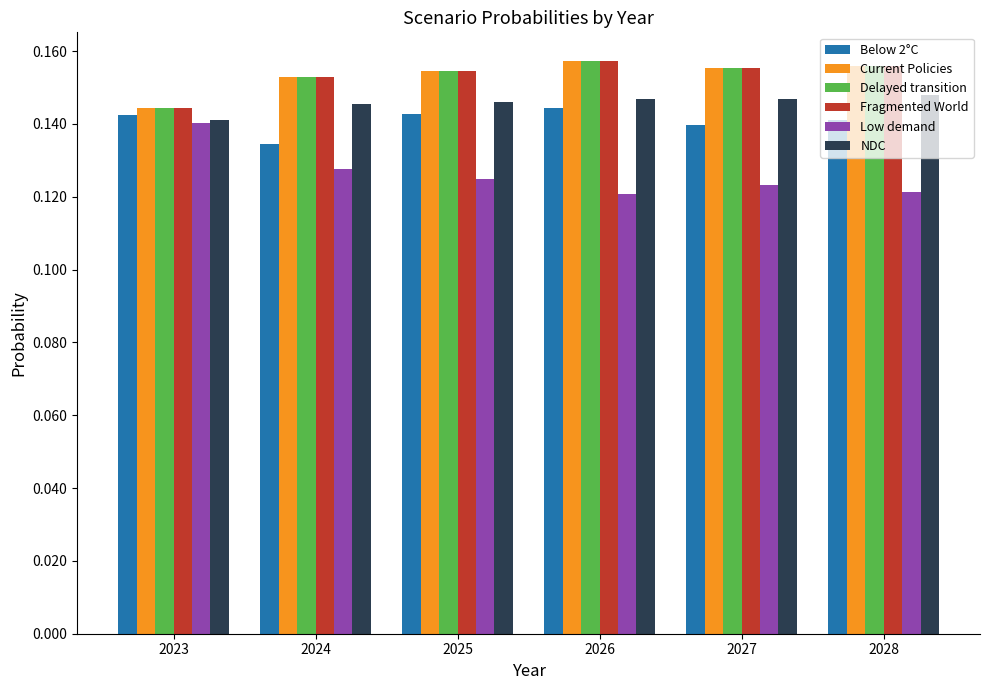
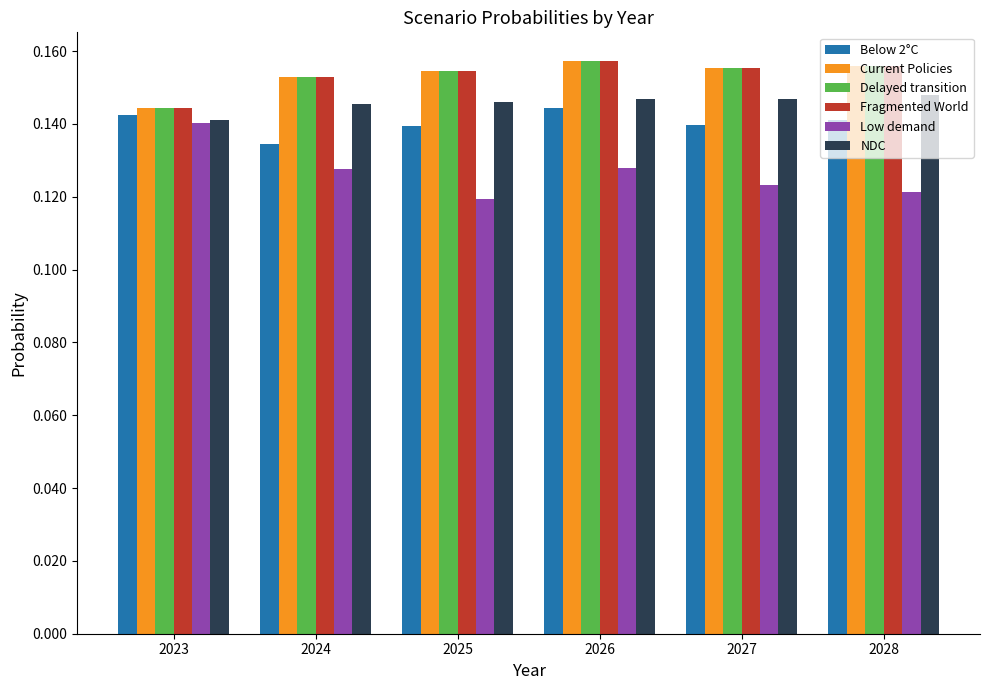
Below 2°C, 2025: 0.143 -> 0.139
Low demand, 2025: 0.125 -> 0.119
Low demand, 2026: 0.121 -> 0.128
